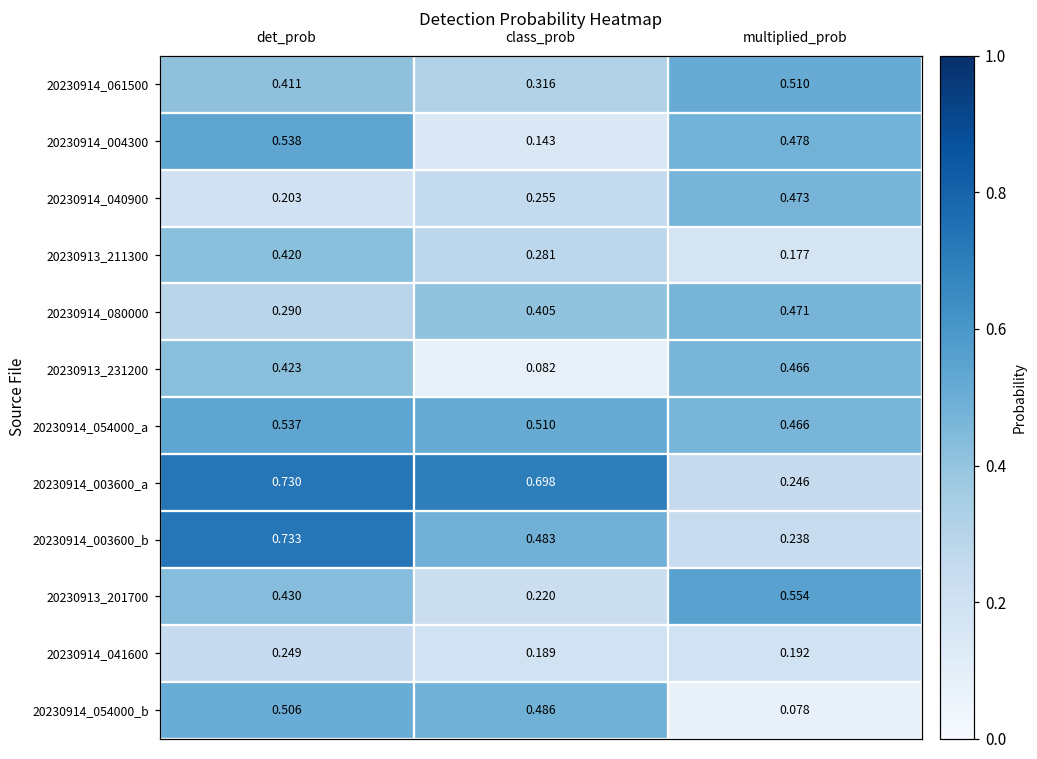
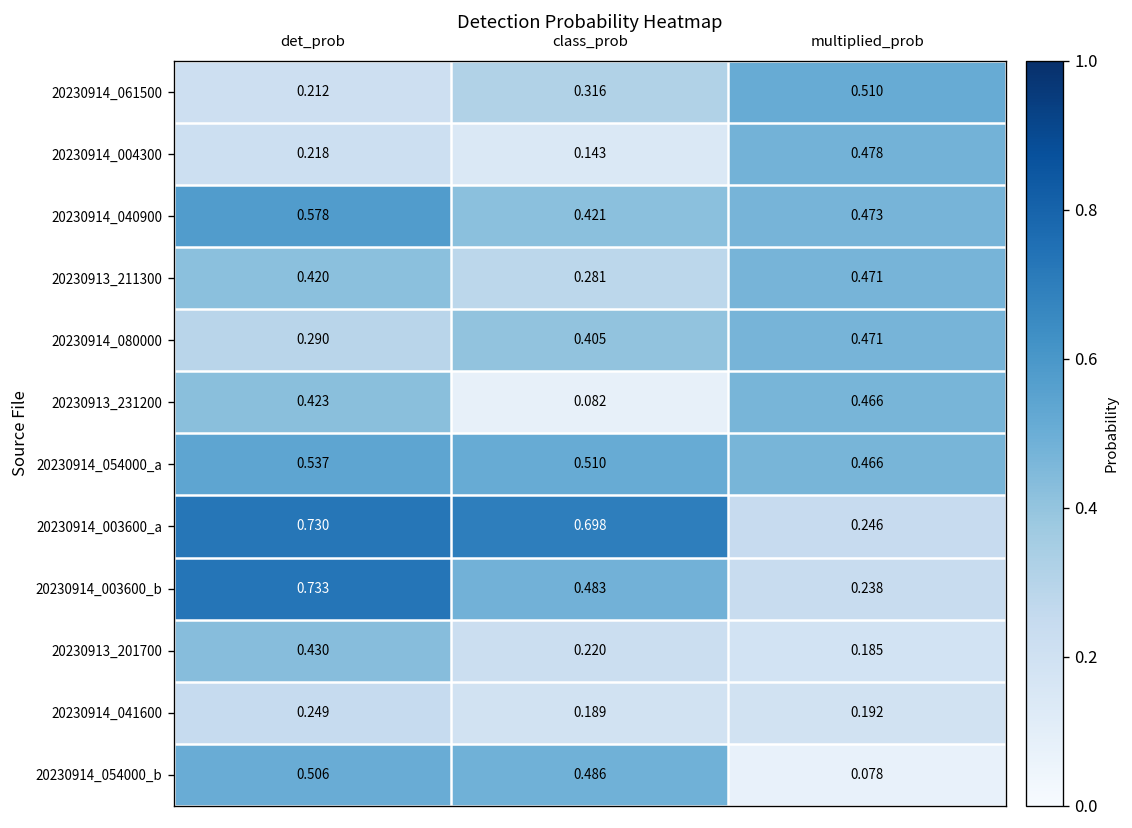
20230914_061500, det_prob: 0.411 -> 0.212
20230914_004300, det_prob: 0.538 -> 0.218
20230914_040900, det_prob: 0.203 -> 0.578
20230914_040900, class_prob: 0.255 -> 0.421
20230913_211300, multiplied_prob: 0.177 -> 0.471
20230913_201700, multiplied_prob: 0.554 -> 0.185
